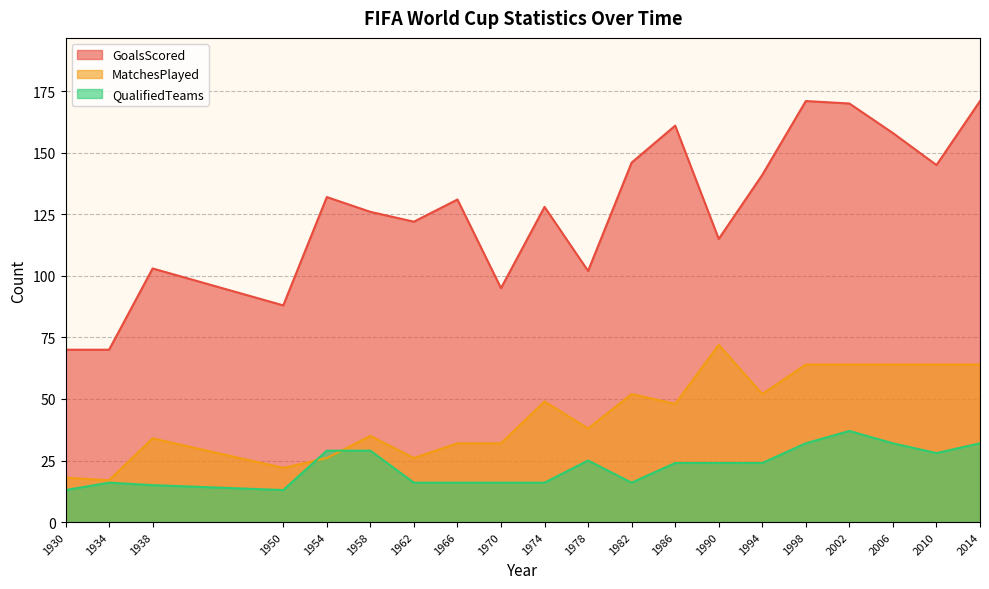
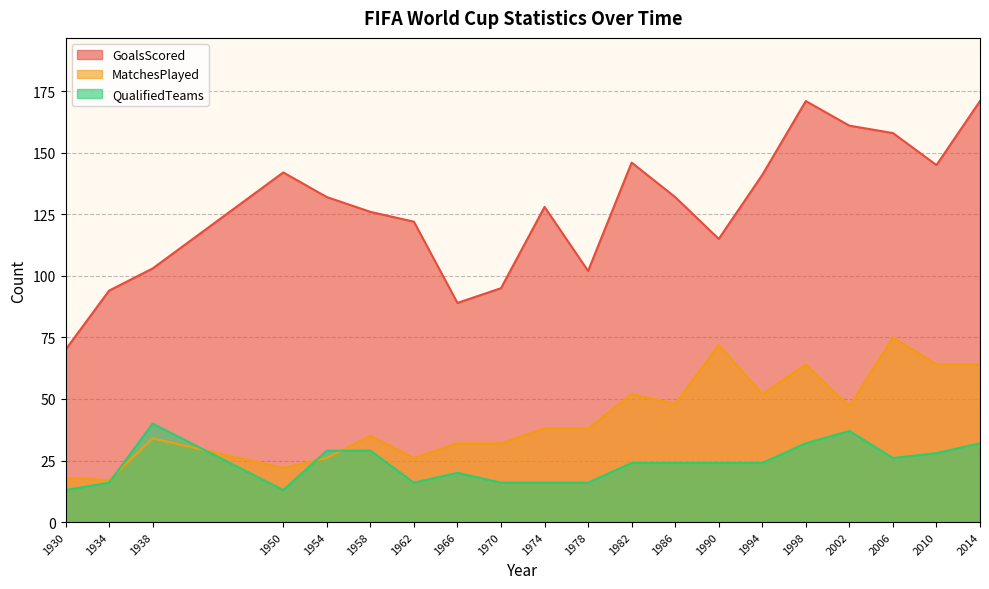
GoalsScored, 1934: 70 -> 94
QualifiedTeams, 1938: 15 -> 40
GoalsScored, 1950: 88 -> 142
GoalsScored, 1966: 131 -> 89
QualifiedTeams, 1966: 16 -> 20
MatchesPlayed, 1974: 49 -> 38
QualifiedTeams, 1978: 25 -> 16
QualifiedTeams, 1982: 16 -> 24
GoalsScored, 1986: 161 -> 132
GoalsScored, 2002: 170 -> 161
MatchesPlayed, 2002: 64 -> 47
MatchesPlayed, 2006: 64 -> 75
QualifiedTeams, 2006: 32 -> 26
